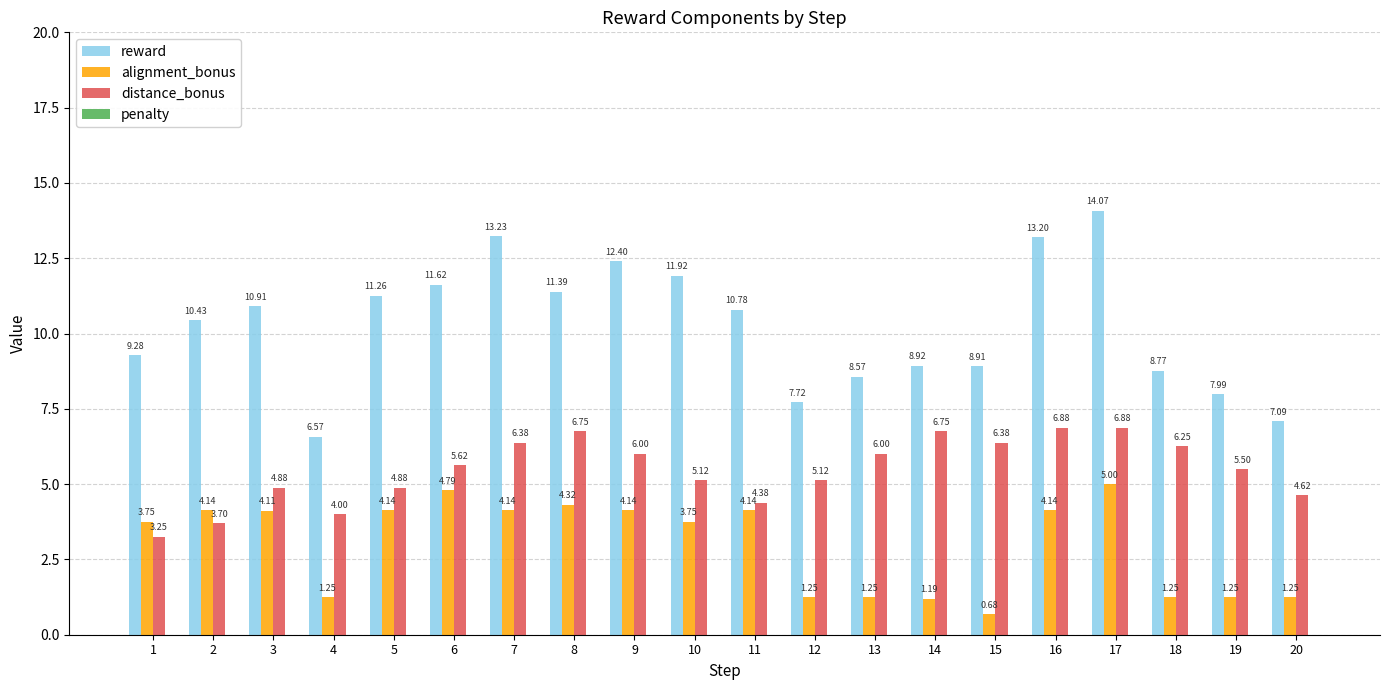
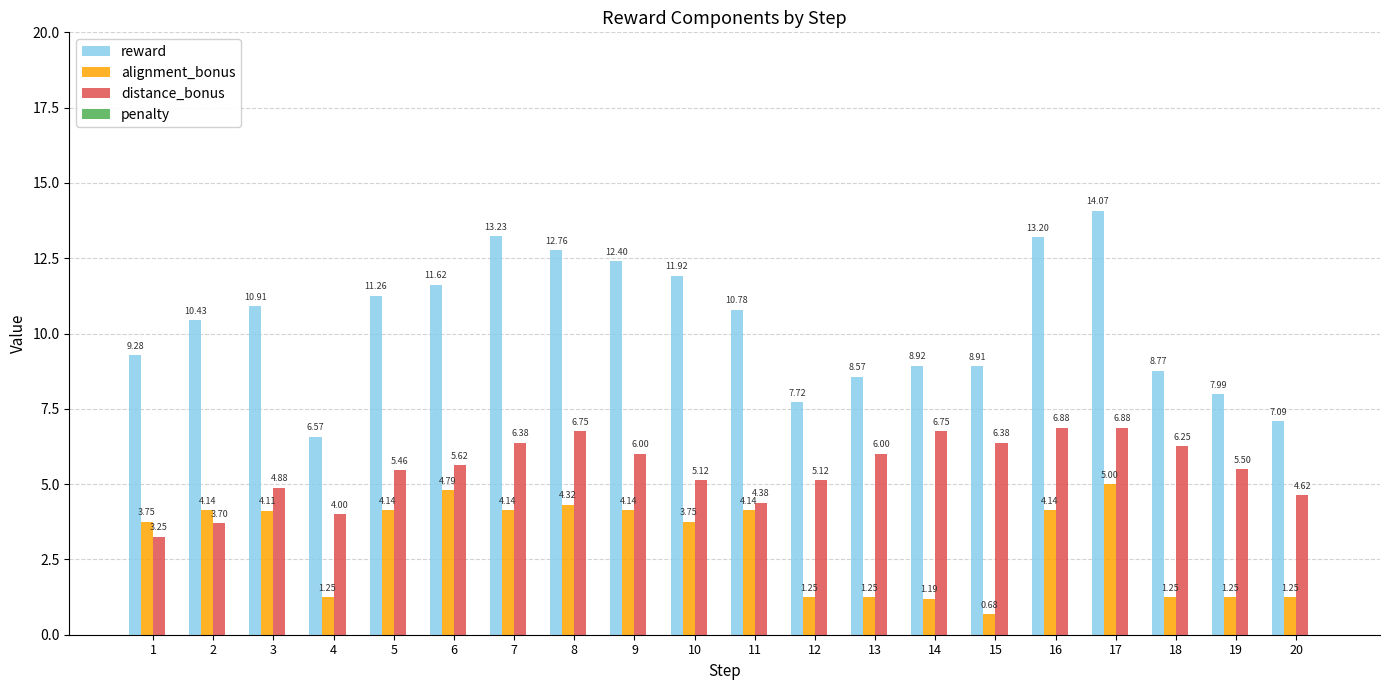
distance_bonus, 5: 4.88 -> 5.46
reward, 8: 11.39 -> 12.76
